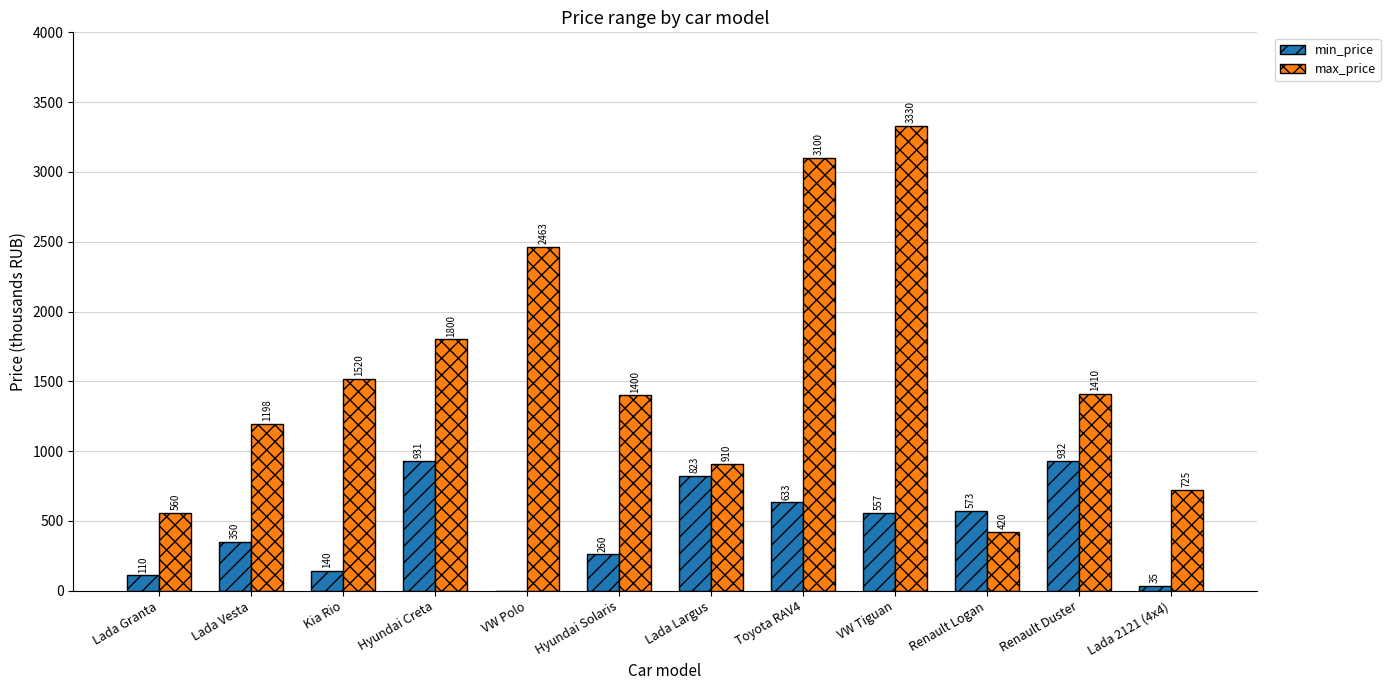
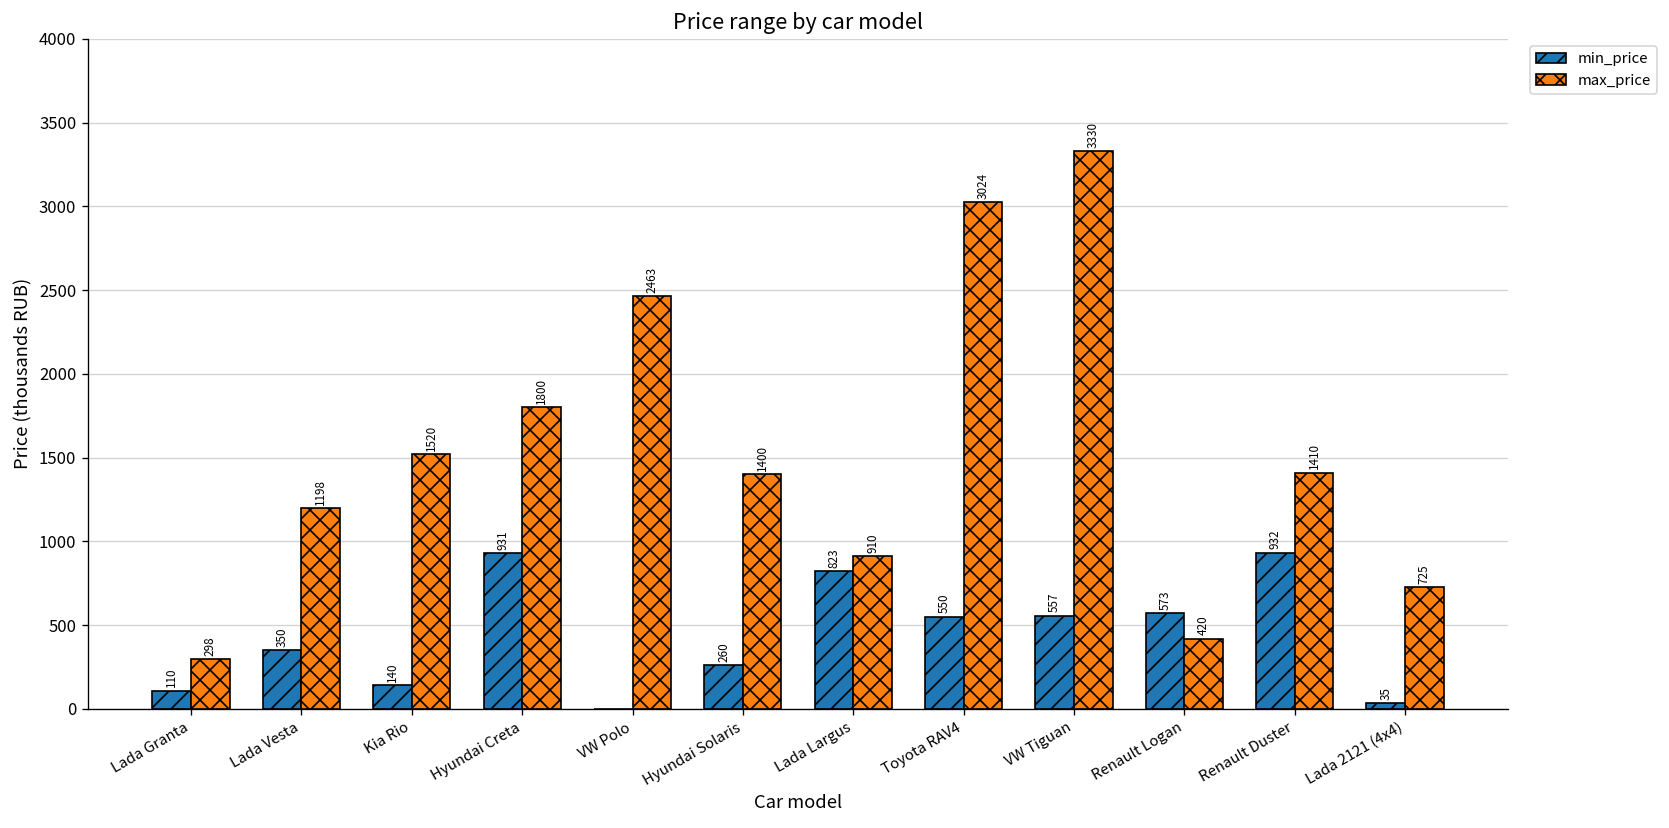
max_price, Lada Granta: 560 -> 298
min_price, Toyota RAV4: 633 -> 550
max_price, Toyota RAV4: 3100 -> 3024
